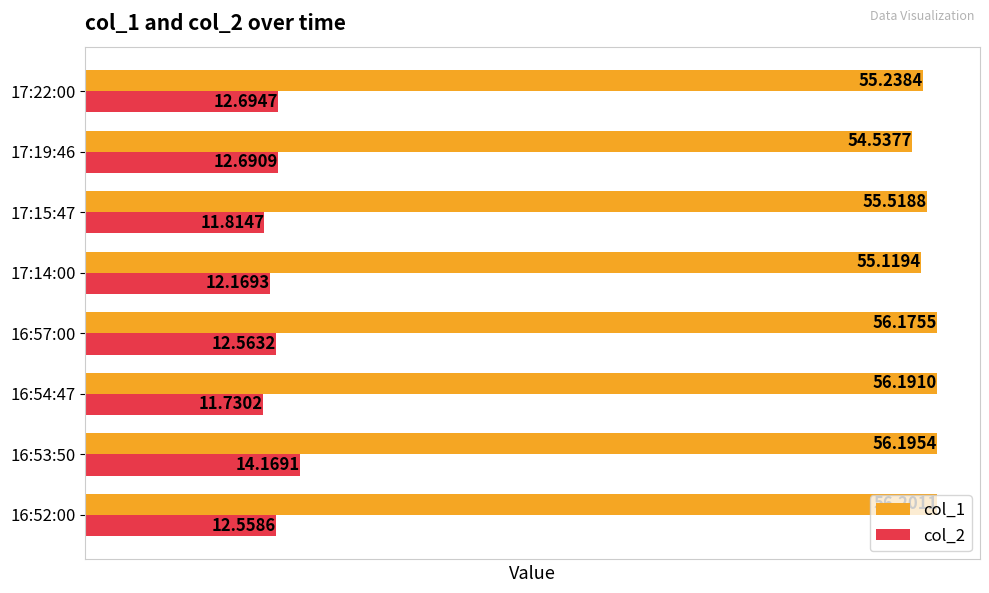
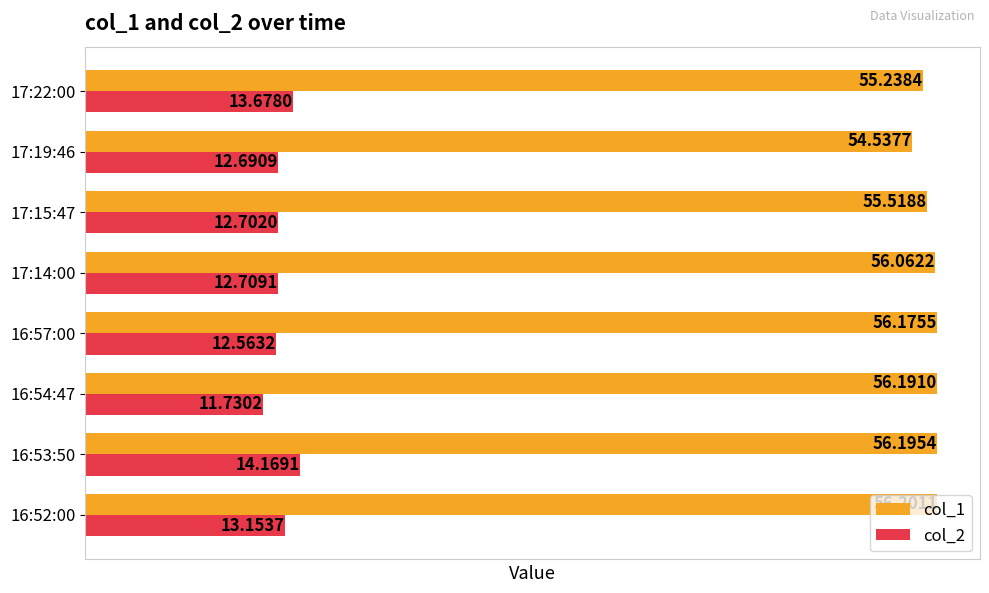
col_2, 17:22:00: 12.6947 -> 13.6780
col_2, 17:15:47: 11.8147 -> 12.7020
col_1, 17:14:00: 55.1194 -> 56.0622
col_2, 17:14:00: 12.1693 -> 12.7091
col_2, 16:52:00: 12.5586 -> 13.1537
